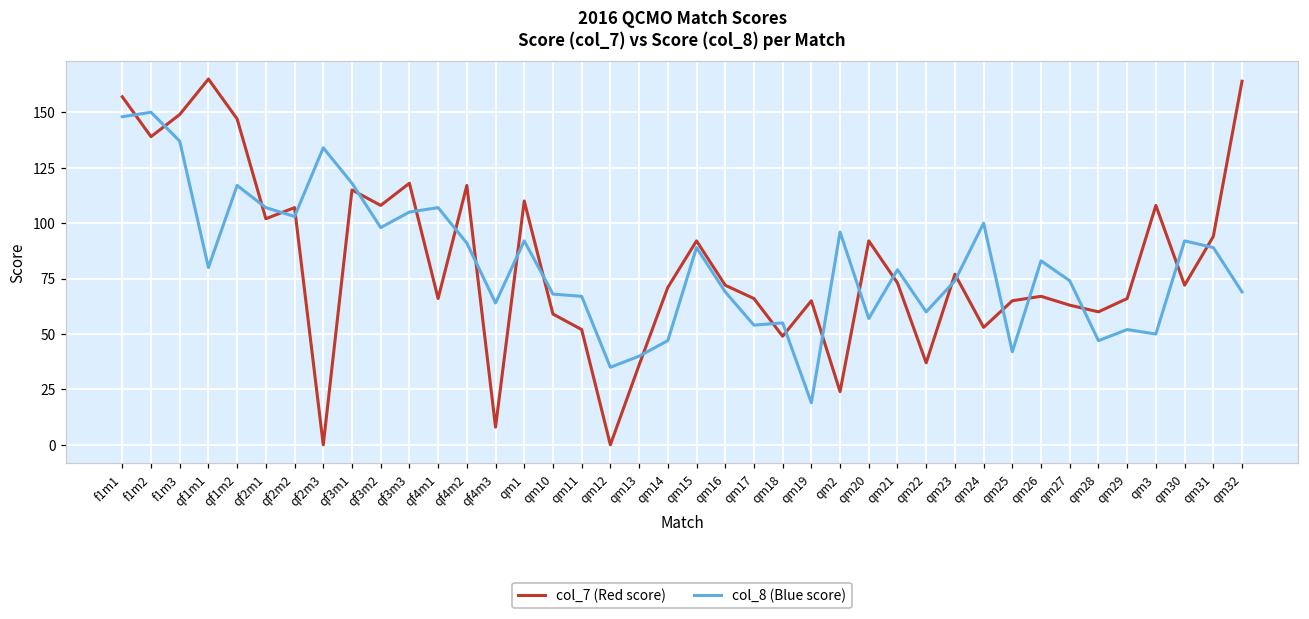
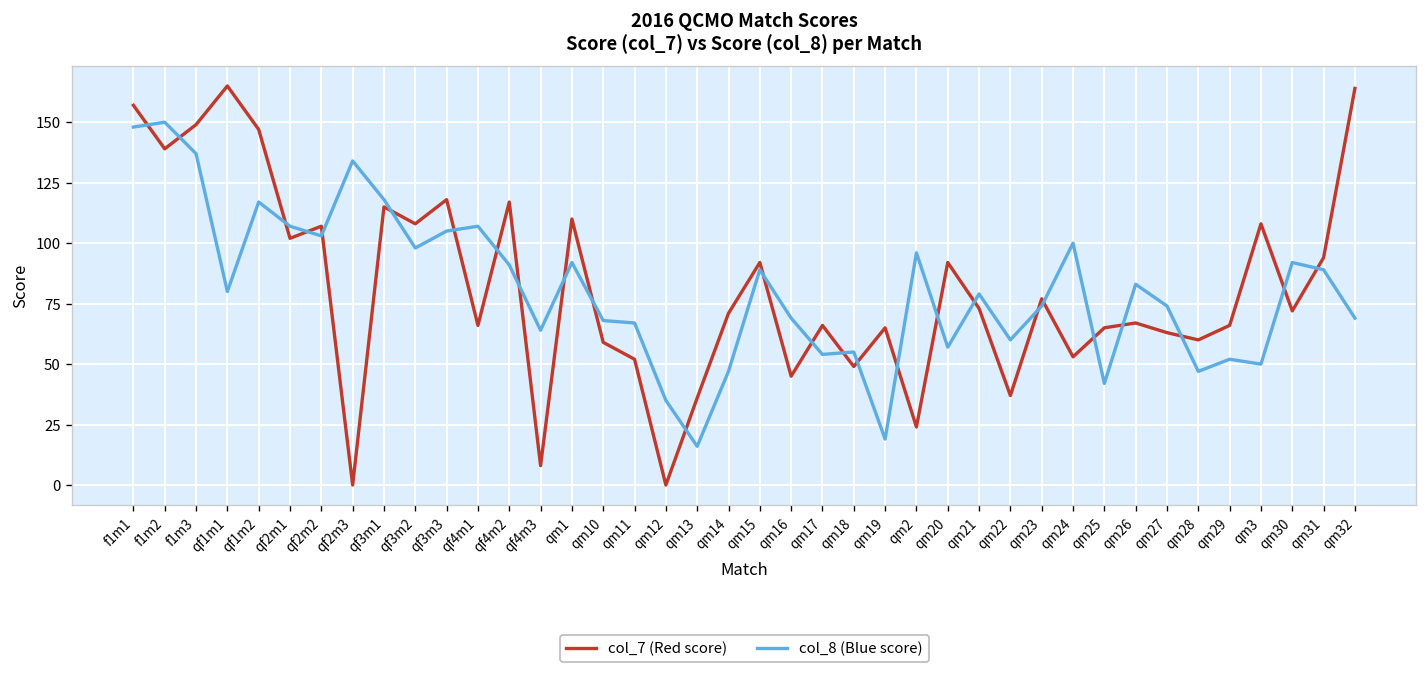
col_8 (Blue score), qm13: 40 -> 16
col_7 (Red score), qm16: 72 -> 45
